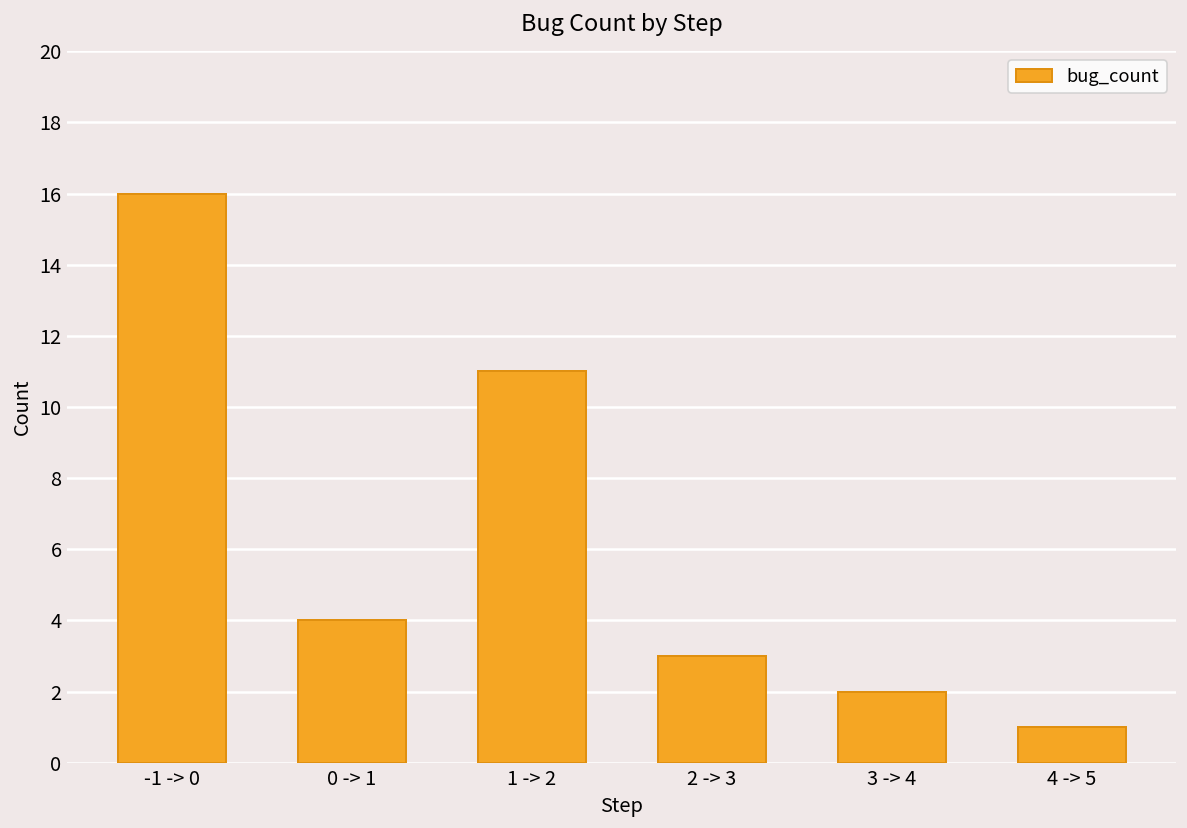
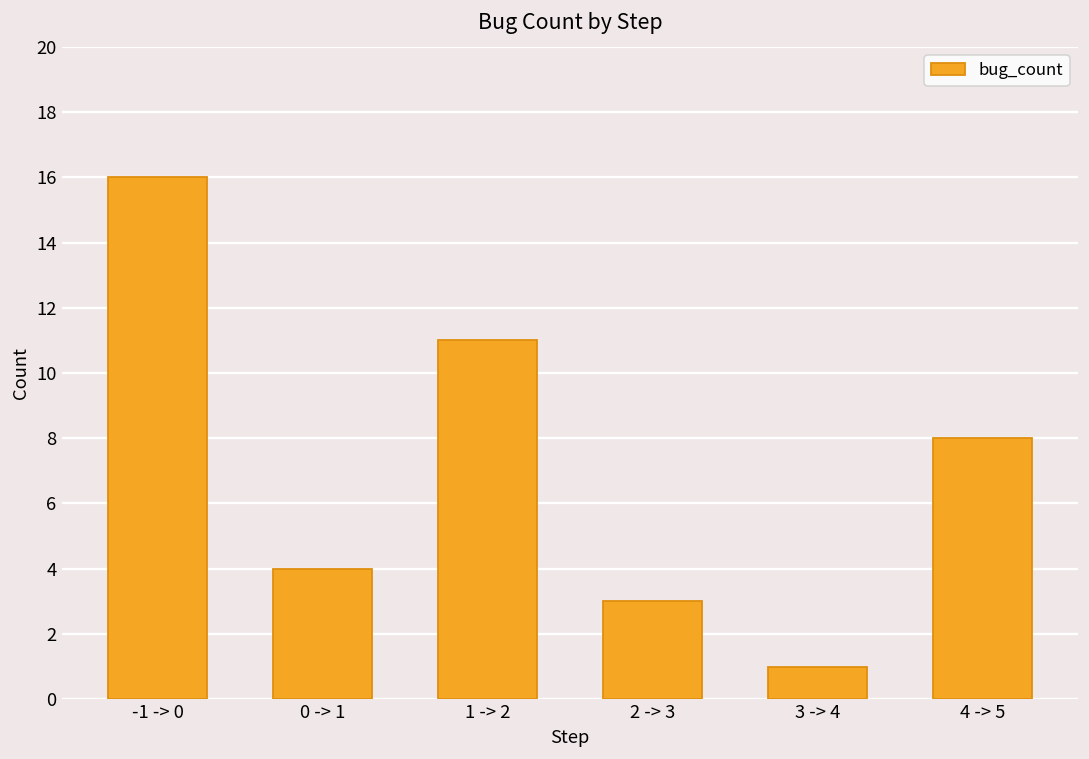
3 -> 4: 2 -> 1
4 -> 5: 1 -> 8
